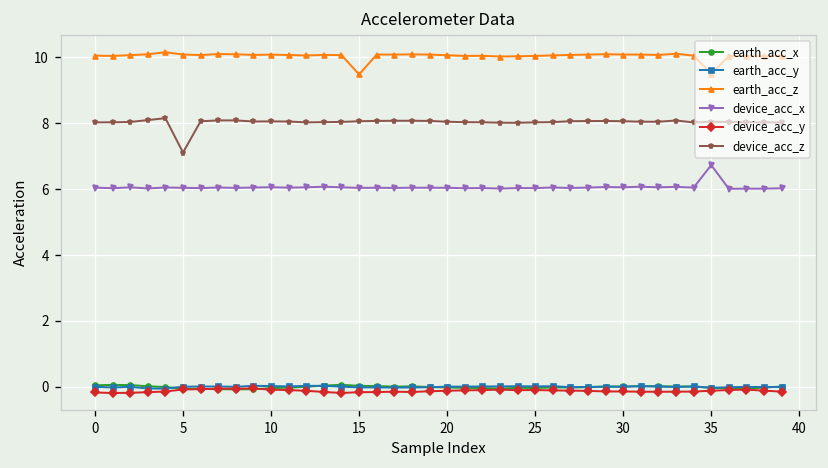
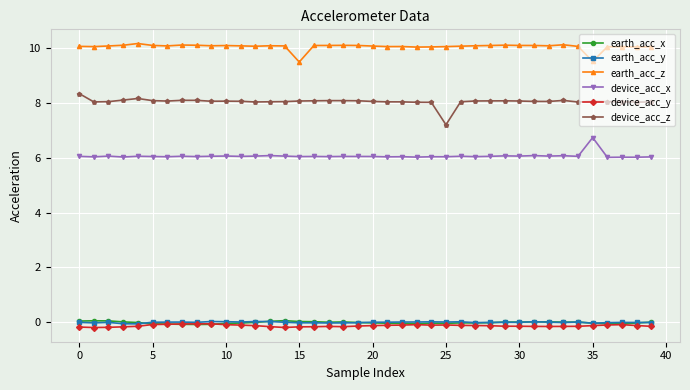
device_acc_z, 0: 8.0 -> 8.3
device_acc_z, 5: 7.1 -> 8.1
device_acc_z, 25: 8.0 -> 7.2
